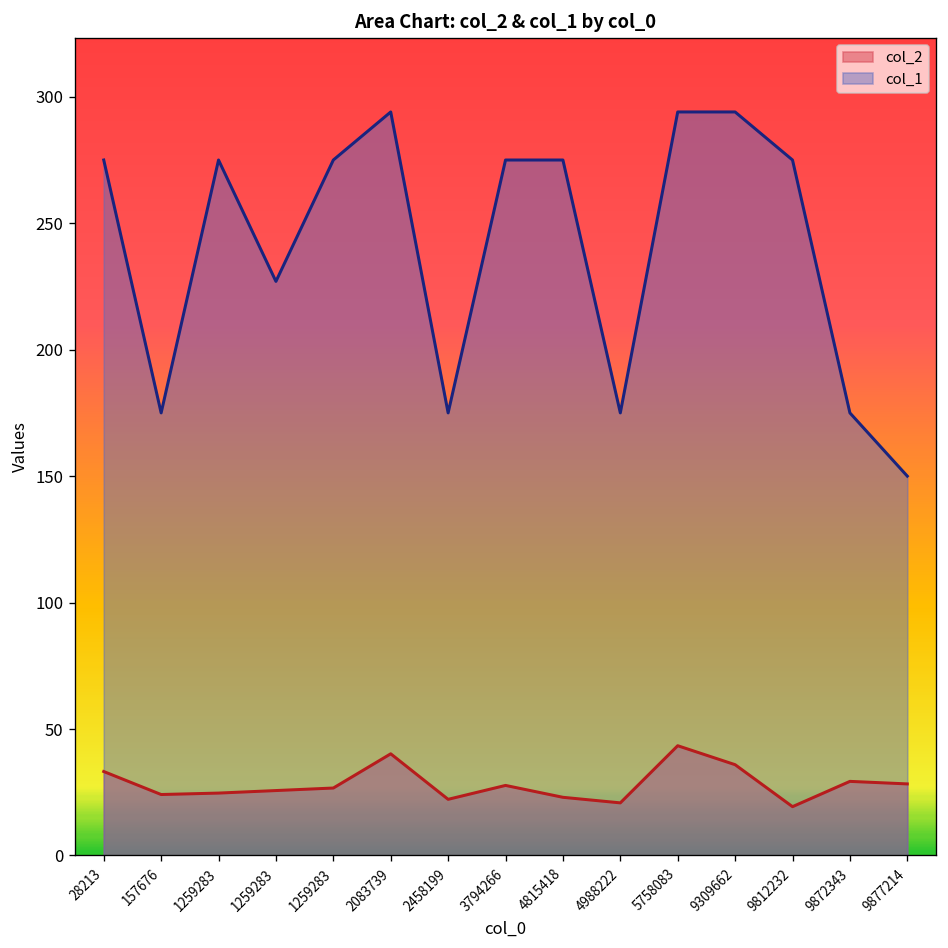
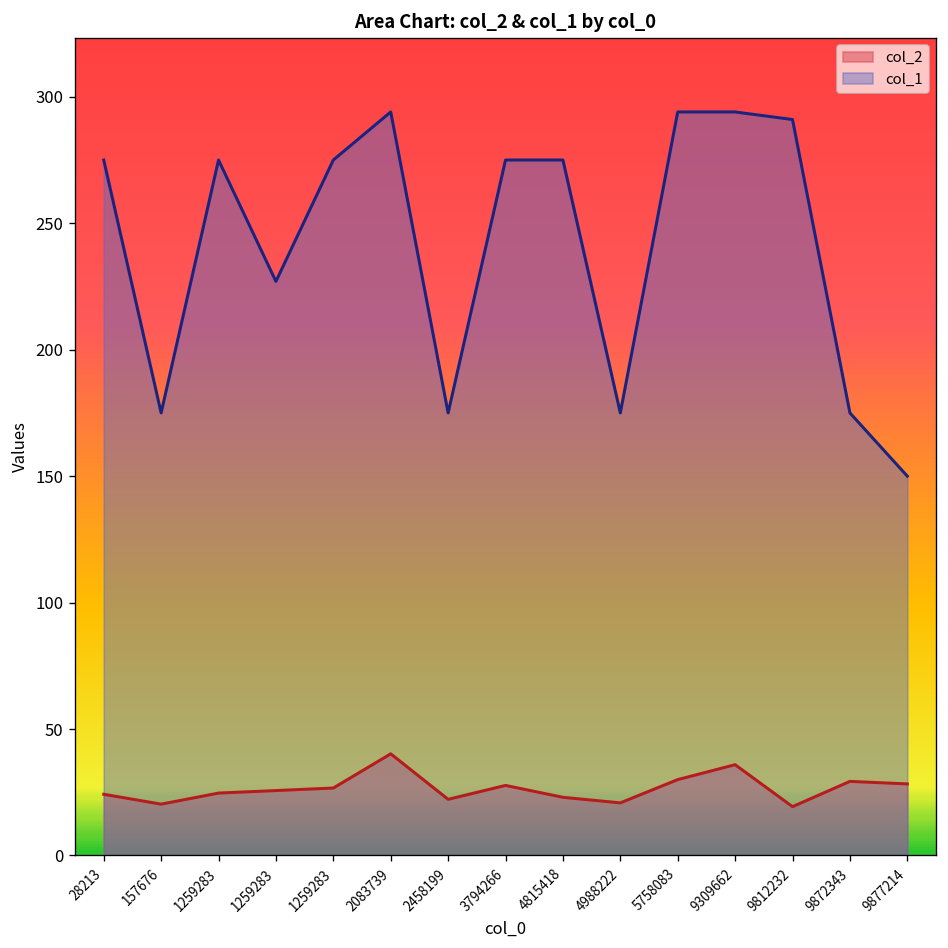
col_2, 28213: 33 -> 24
col_2, 157676: 24 -> 20
col_2, 5758083: 43 -> 30
col_1, 9812232: 275 -> 291
